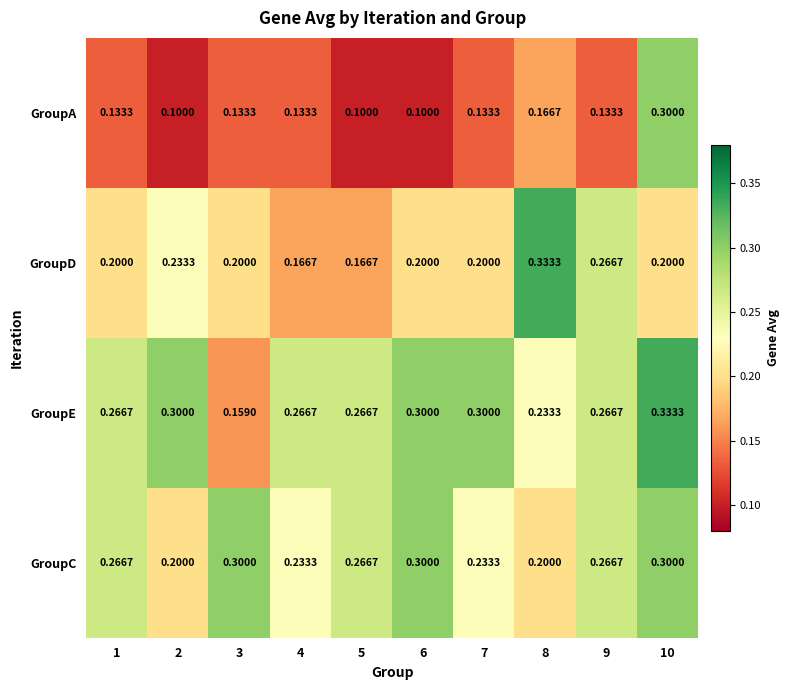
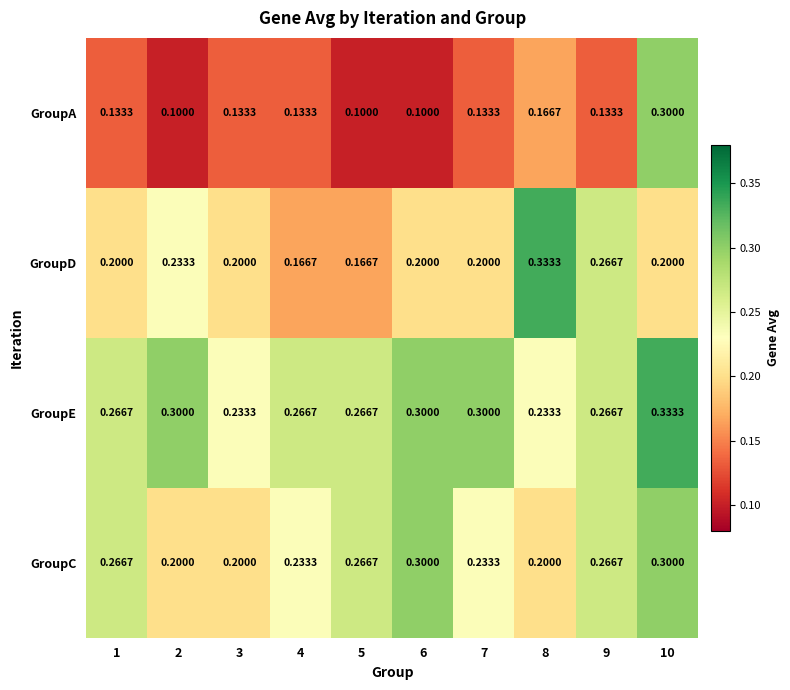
GroupE, 3: 0.1590 -> 0.2333
GroupC, 3: 0.3000 -> 0.2000
